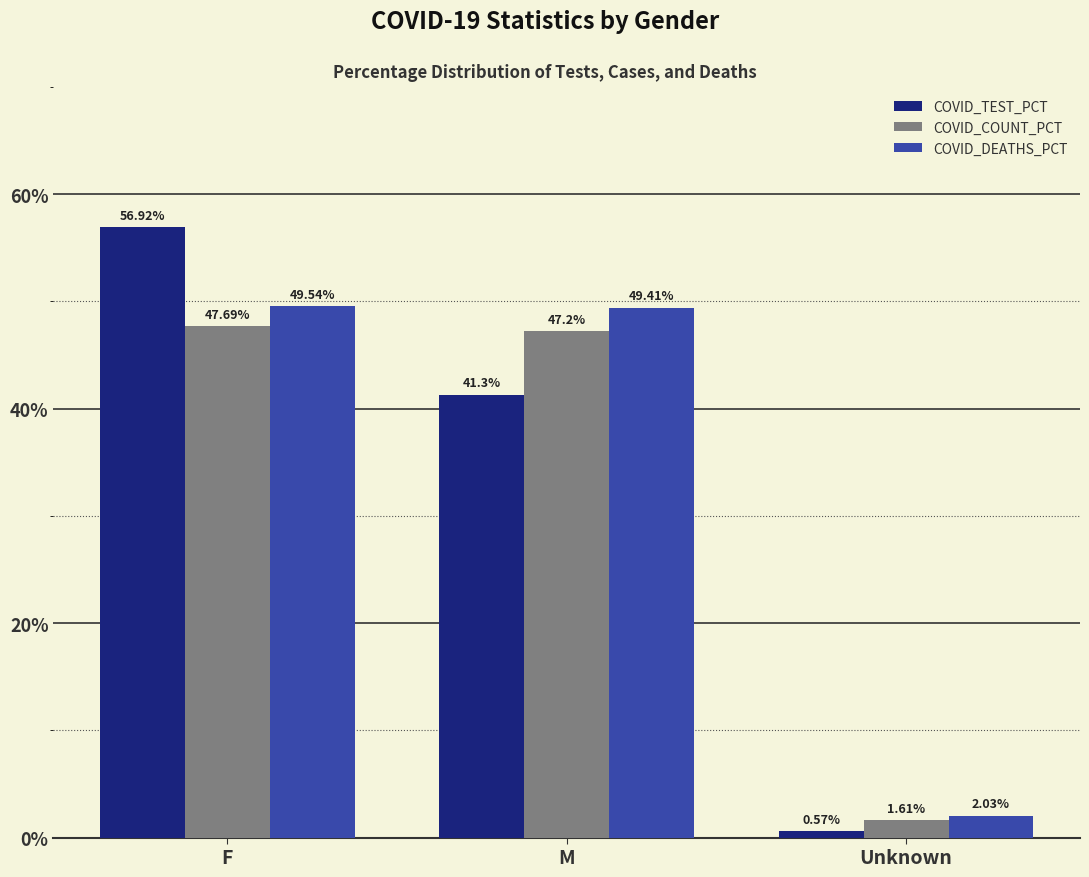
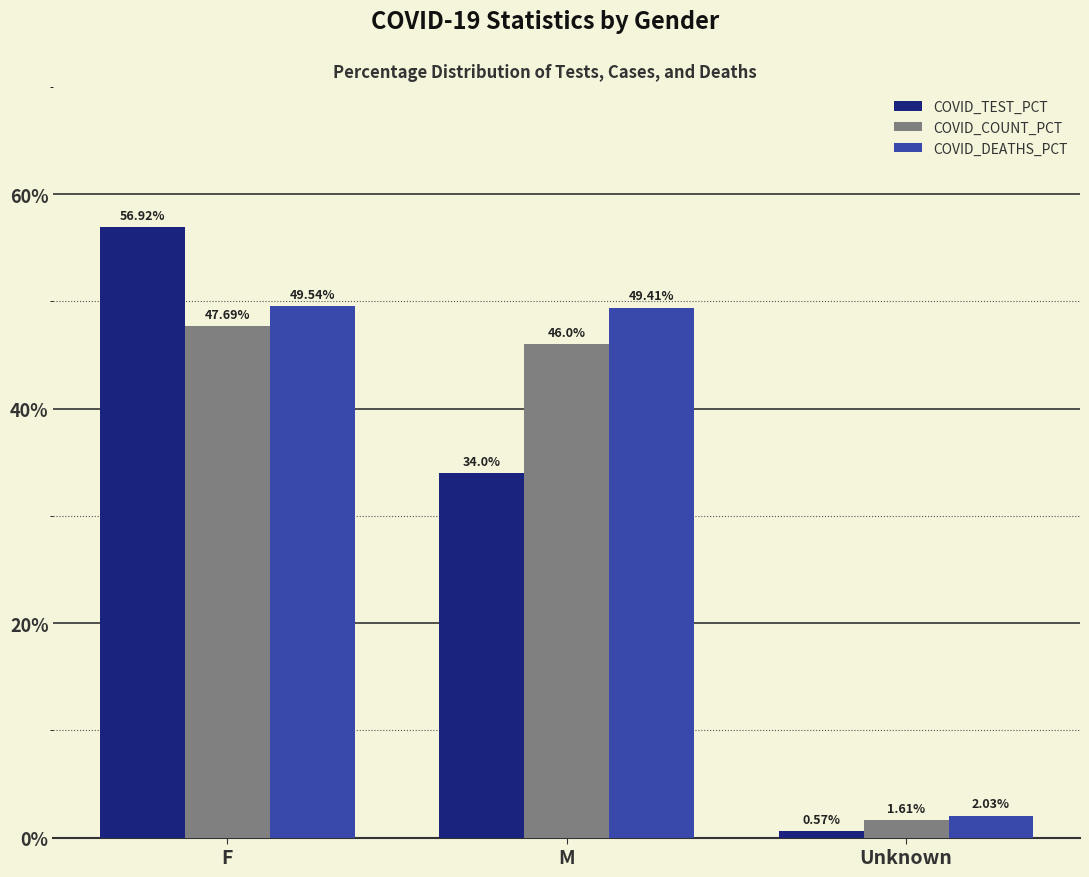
COVID_TEST_PCT, M: 41.3% -> 34.0%
COVID_COUNT_PCT, M: 47.2% -> 46.0%
